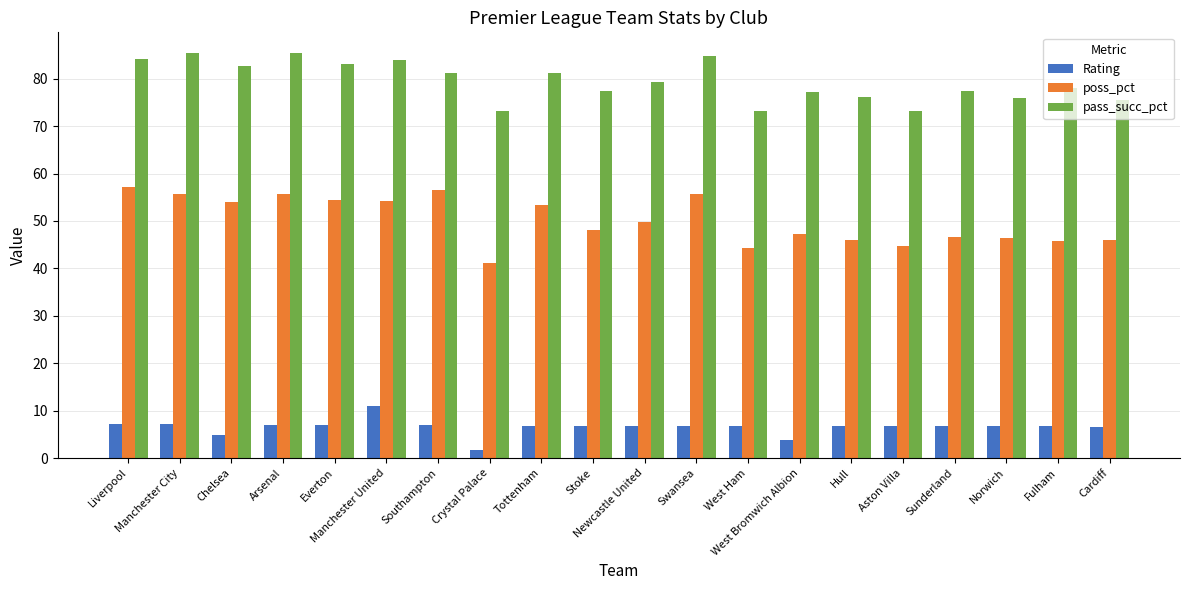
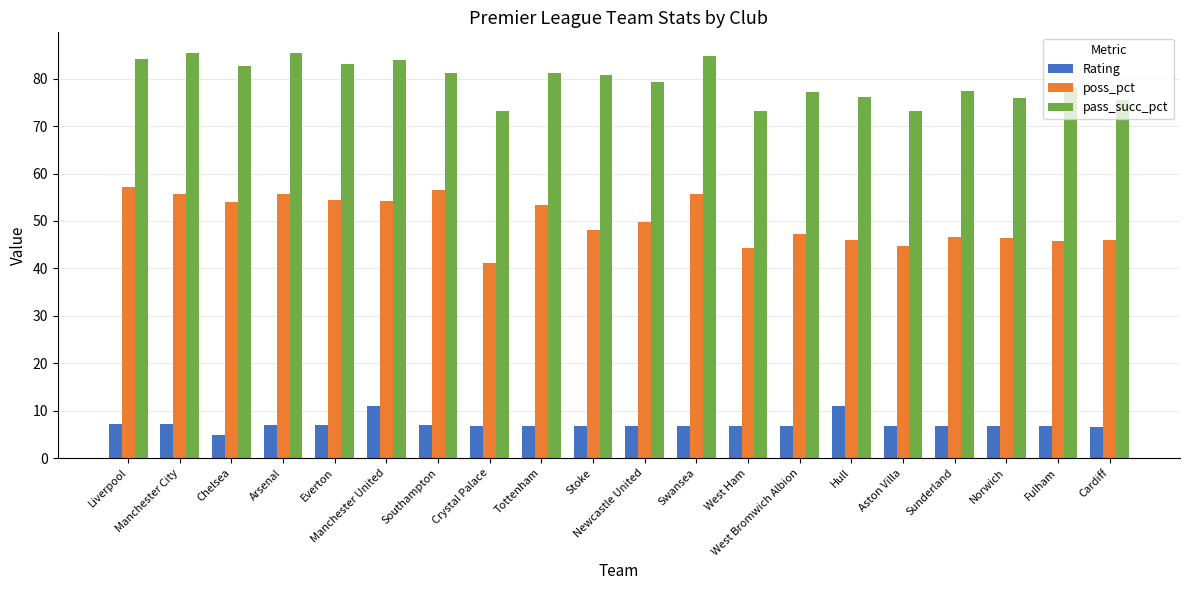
Rating, Crystal Palace: 2 -> 7
pass_succ_pct, Stoke: 77 -> 81
Rating, West Bromwich Albion: 4 -> 7
Rating, Hull: 7 -> 11
